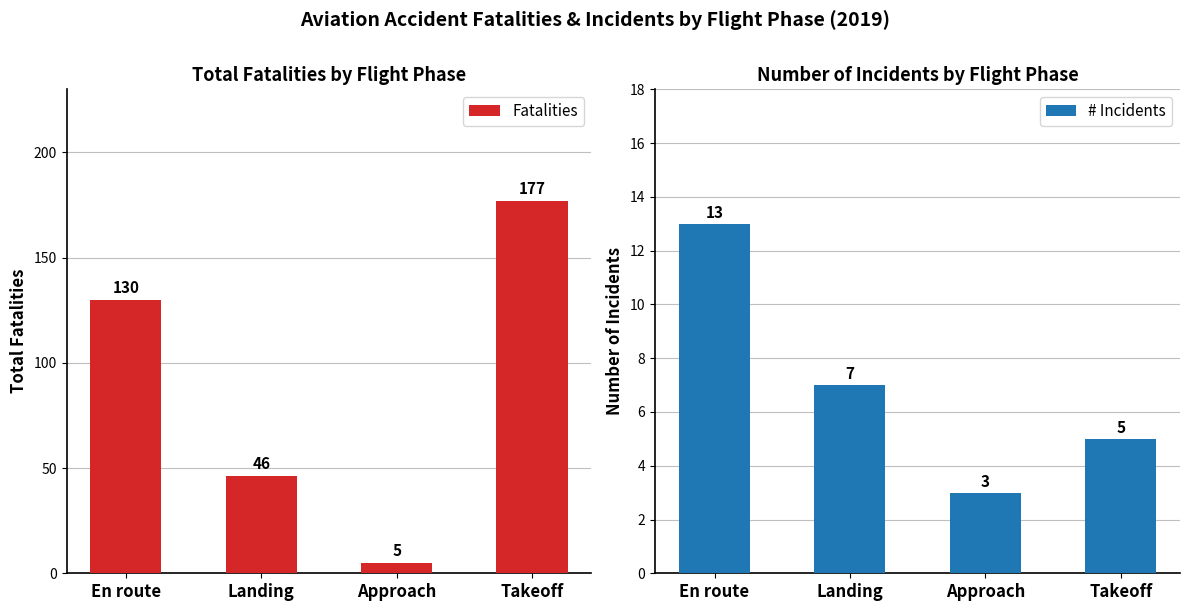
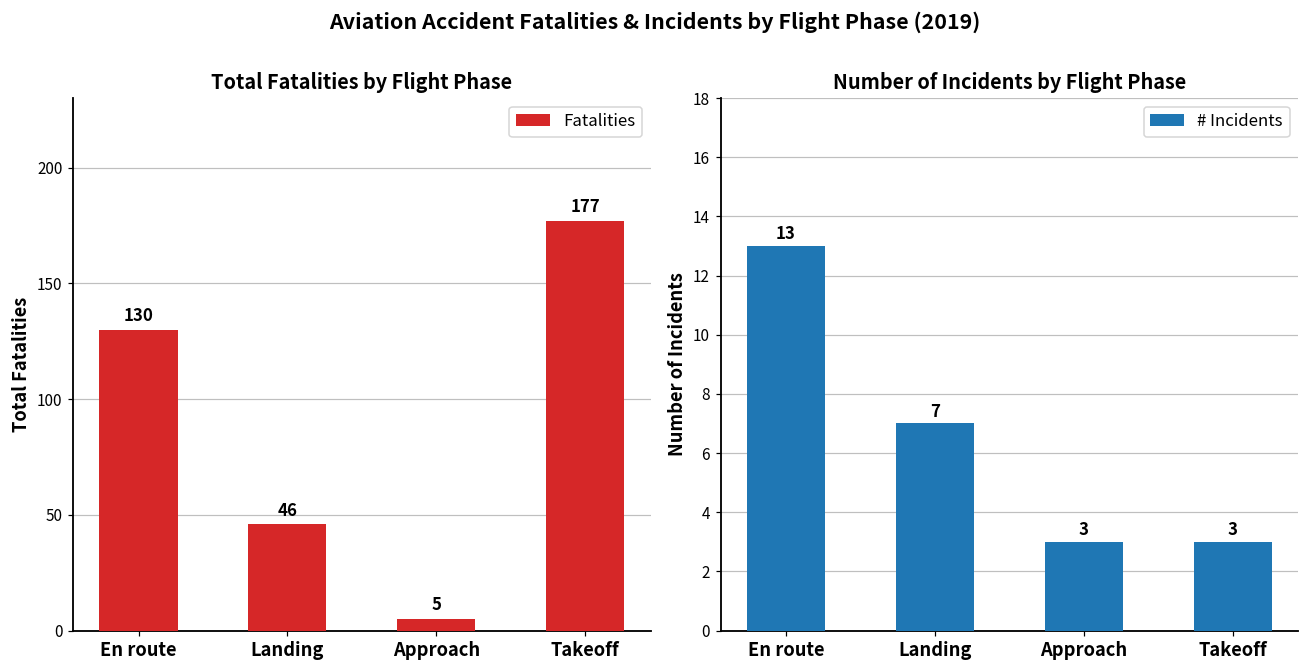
Number of Incidents by Flight Phase, Takeoff: 5 -> 3
